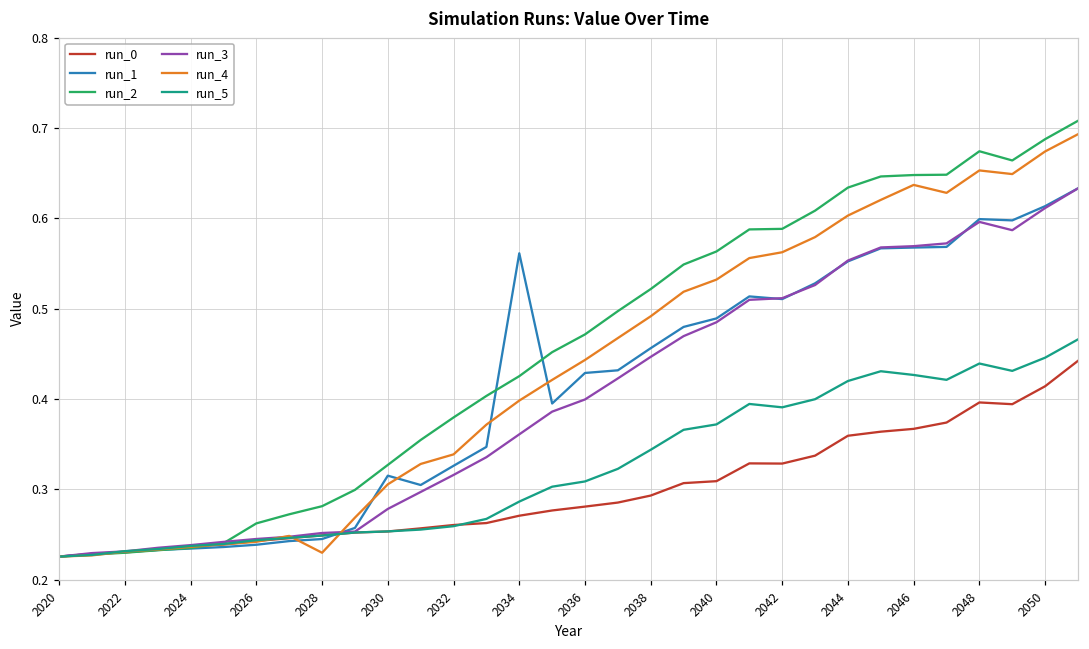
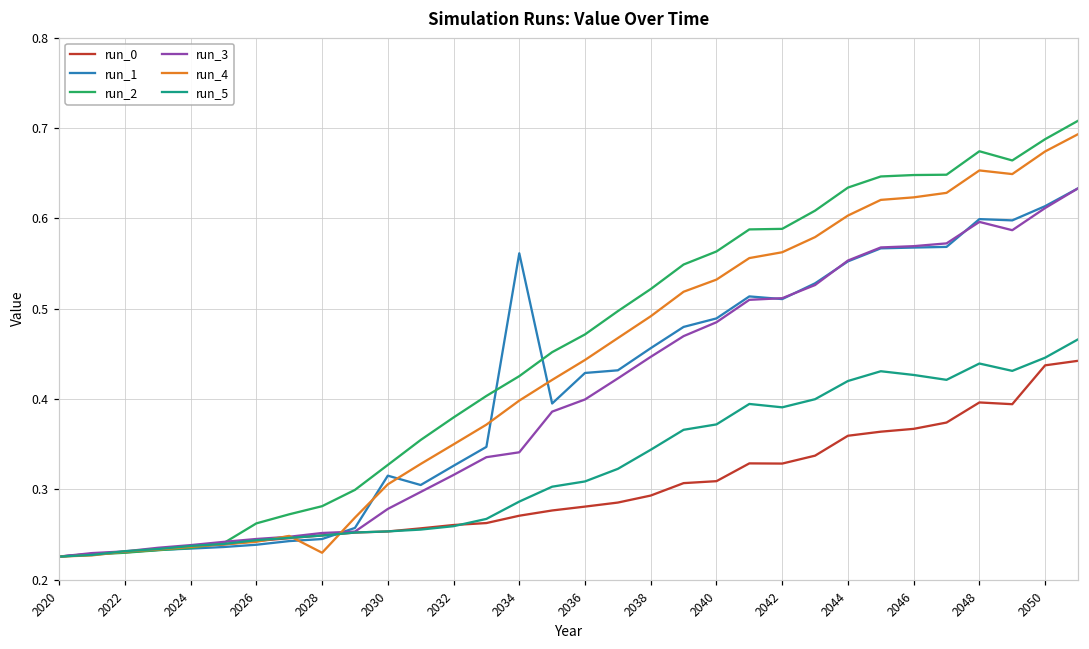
run_4, 2032: 0.34 -> 0.35
run_3, 2034: 0.36 -> 0.34
run_4, 2046: 0.64 -> 0.62
run_0, 2050: 0.41 -> 0.44
